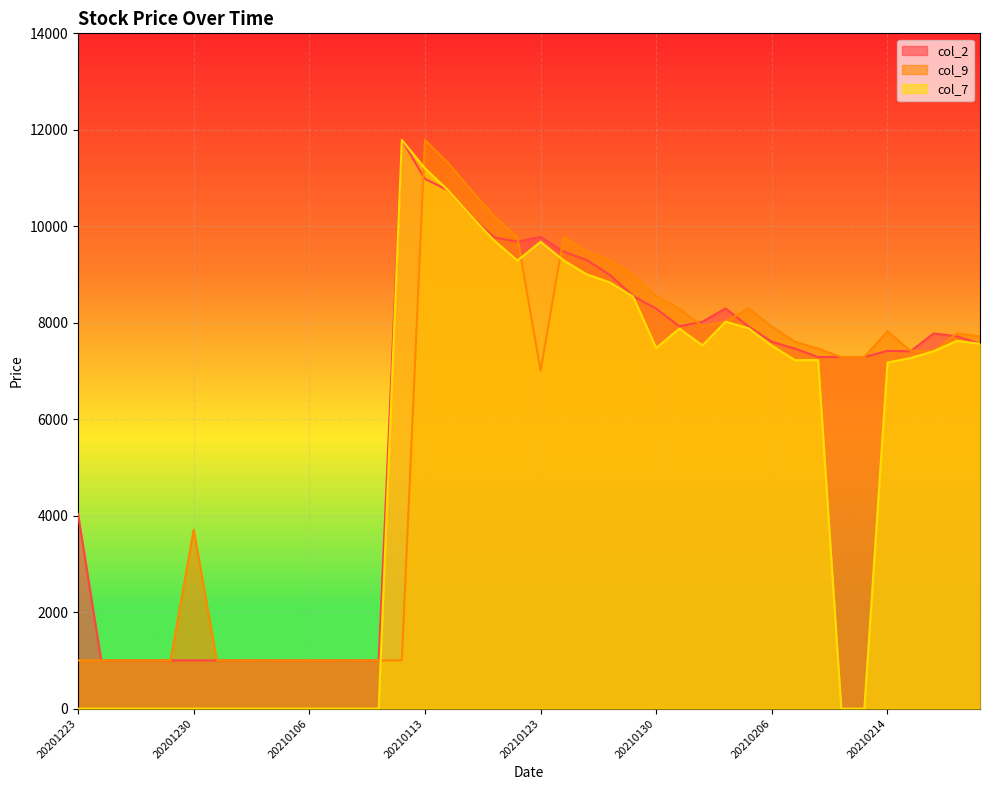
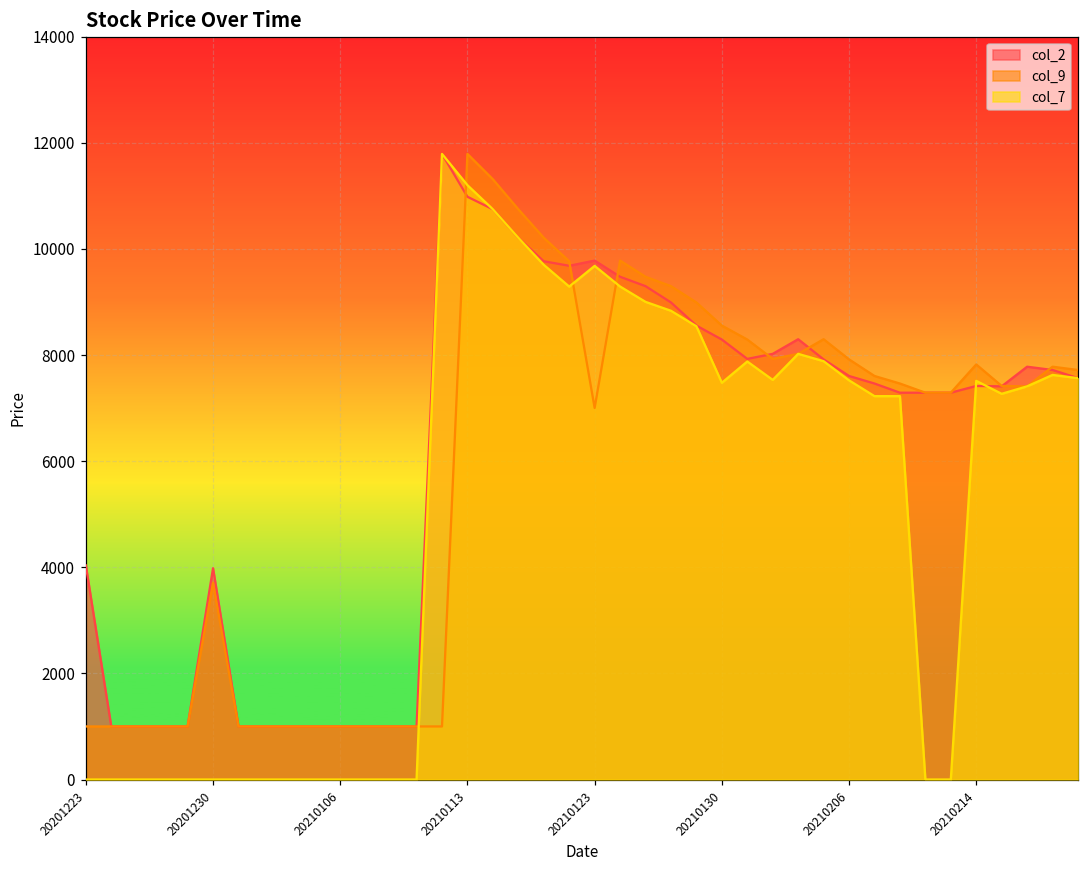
col_2, 20201230: 1000 -> 4000
col_7, 20210214: 7200 -> 7500
